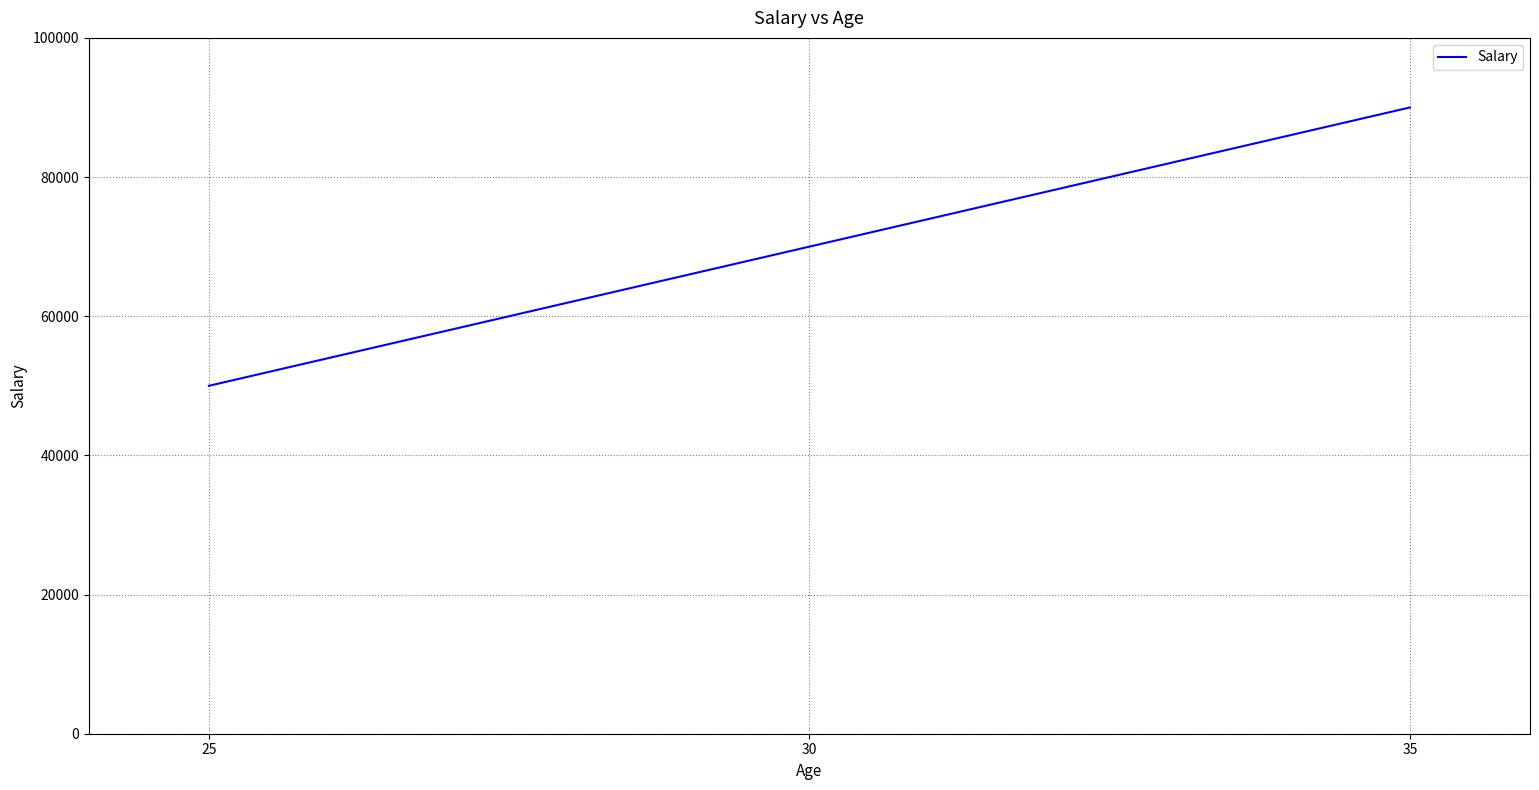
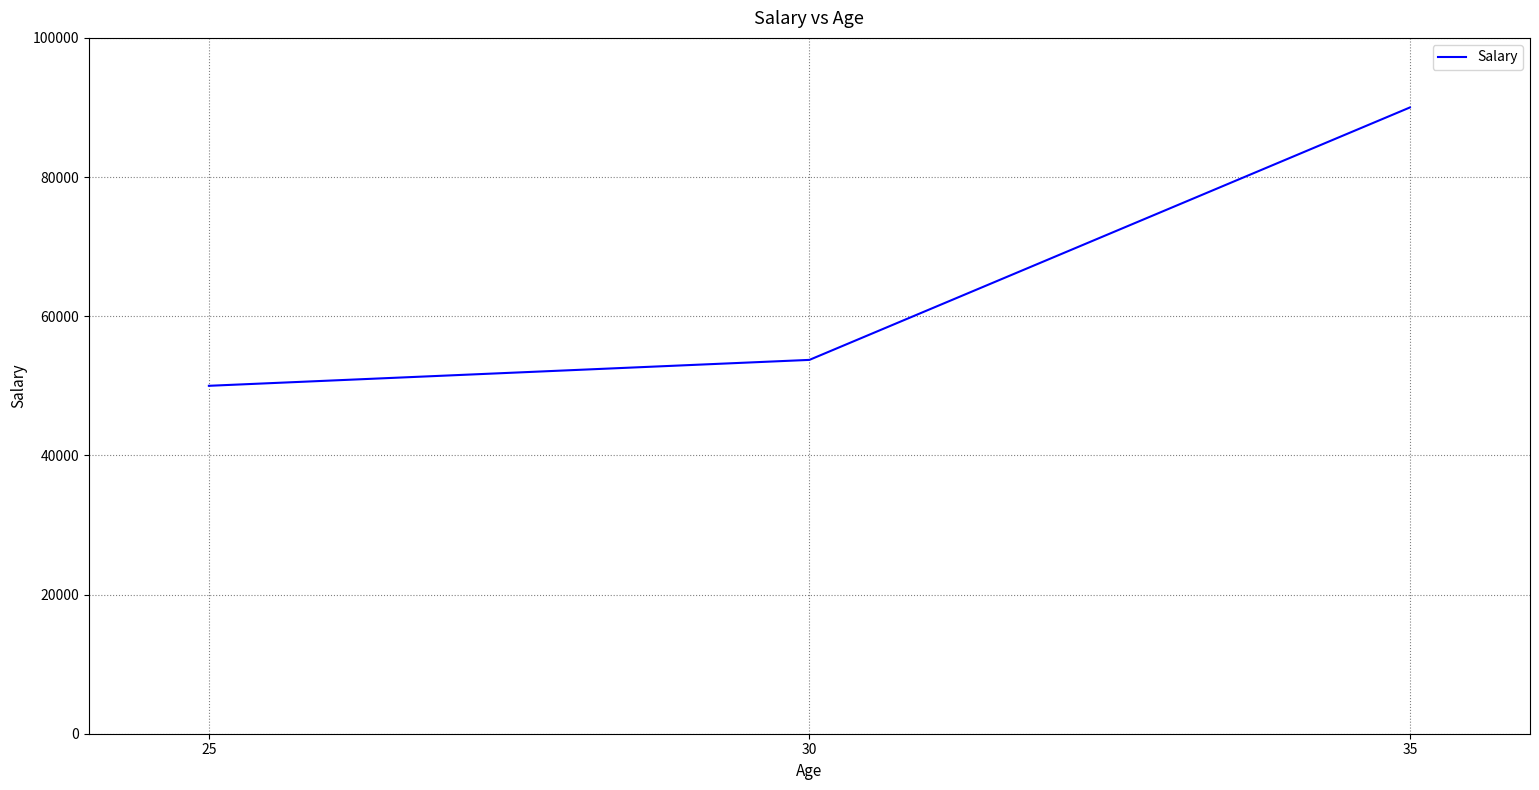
30: 70000 -> 54000
